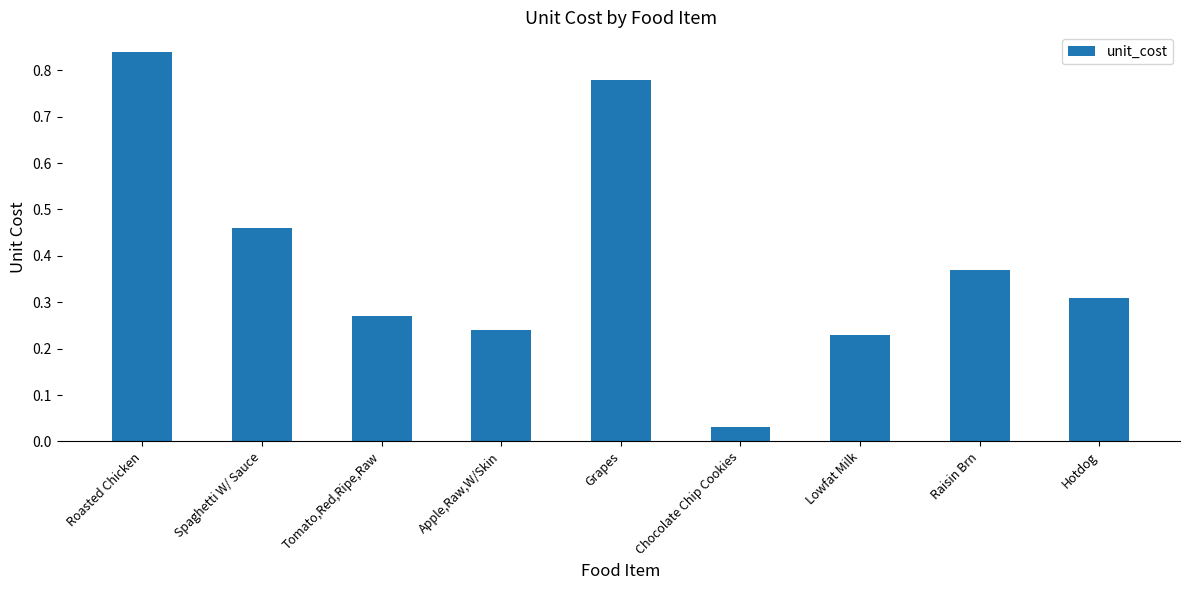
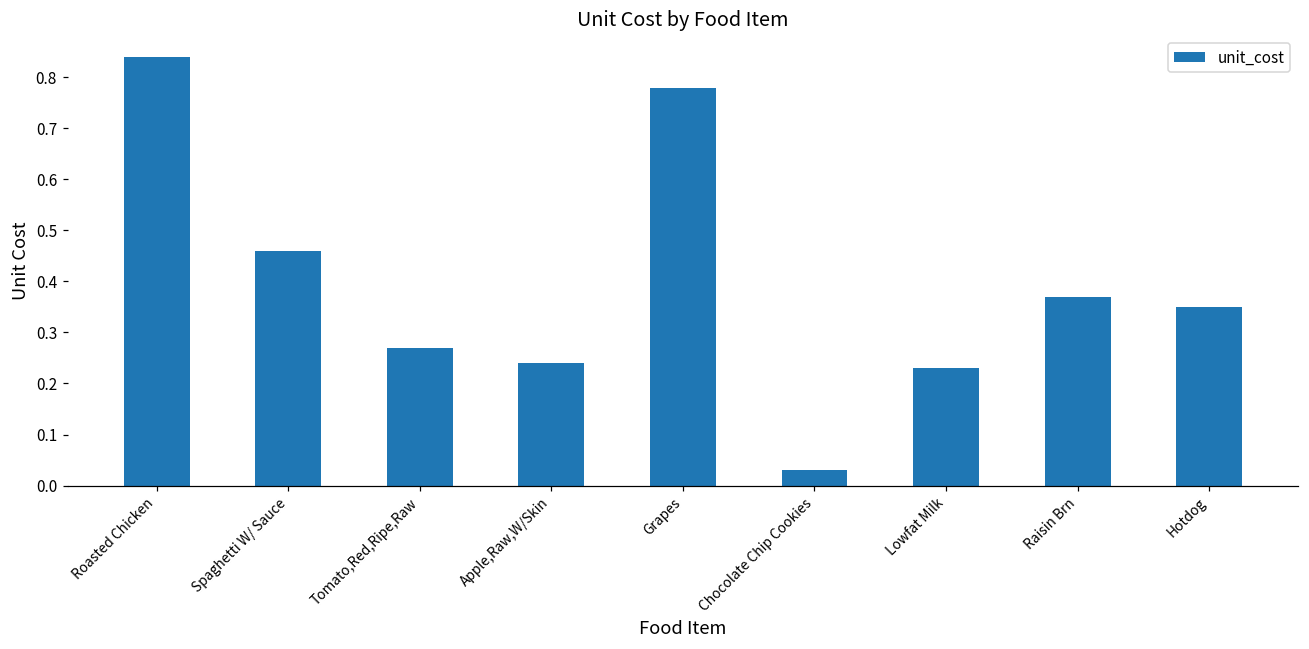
Hotdog: 0.31 -> 0.35
